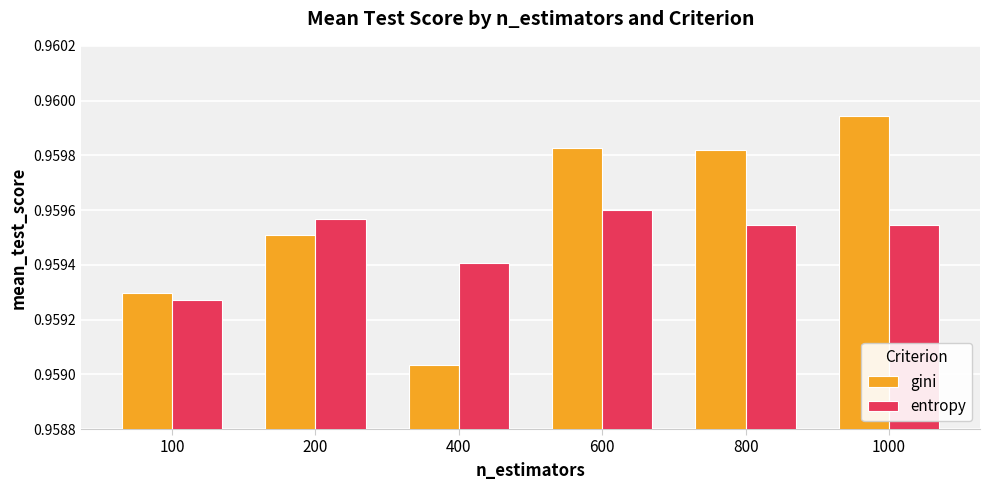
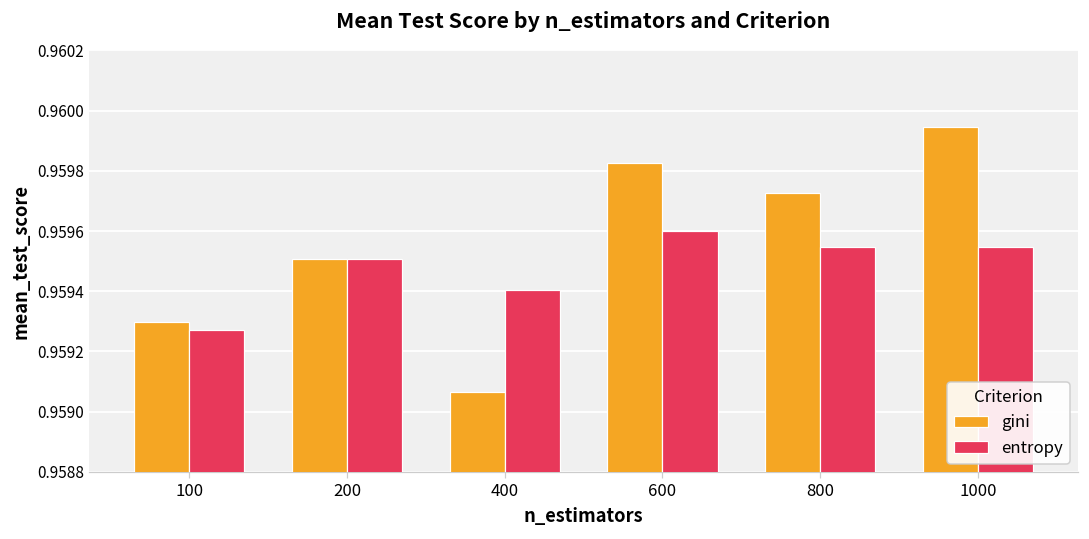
entropy, 200: 0.95957 -> 0.95951
gini, 400: 0.95904 -> 0.95907
gini, 800: 0.95982 -> 0.95973
